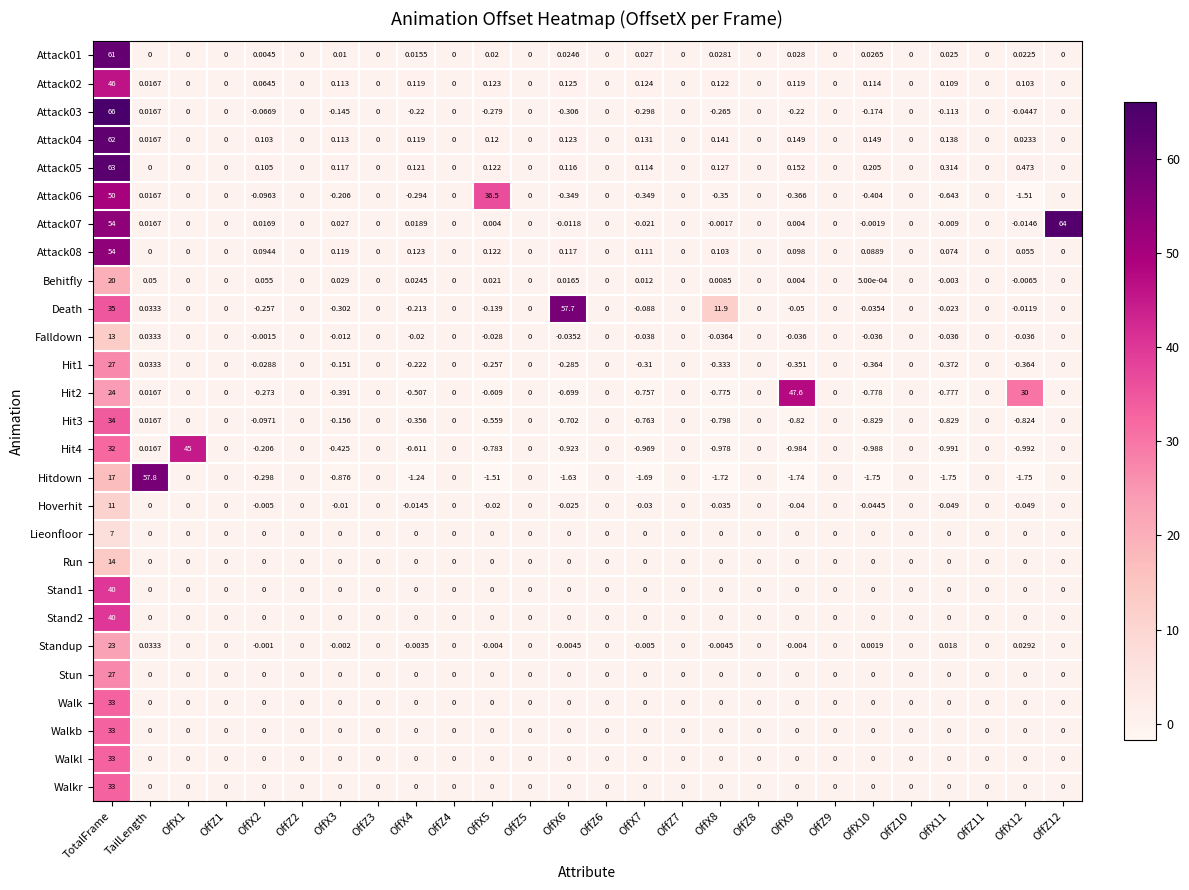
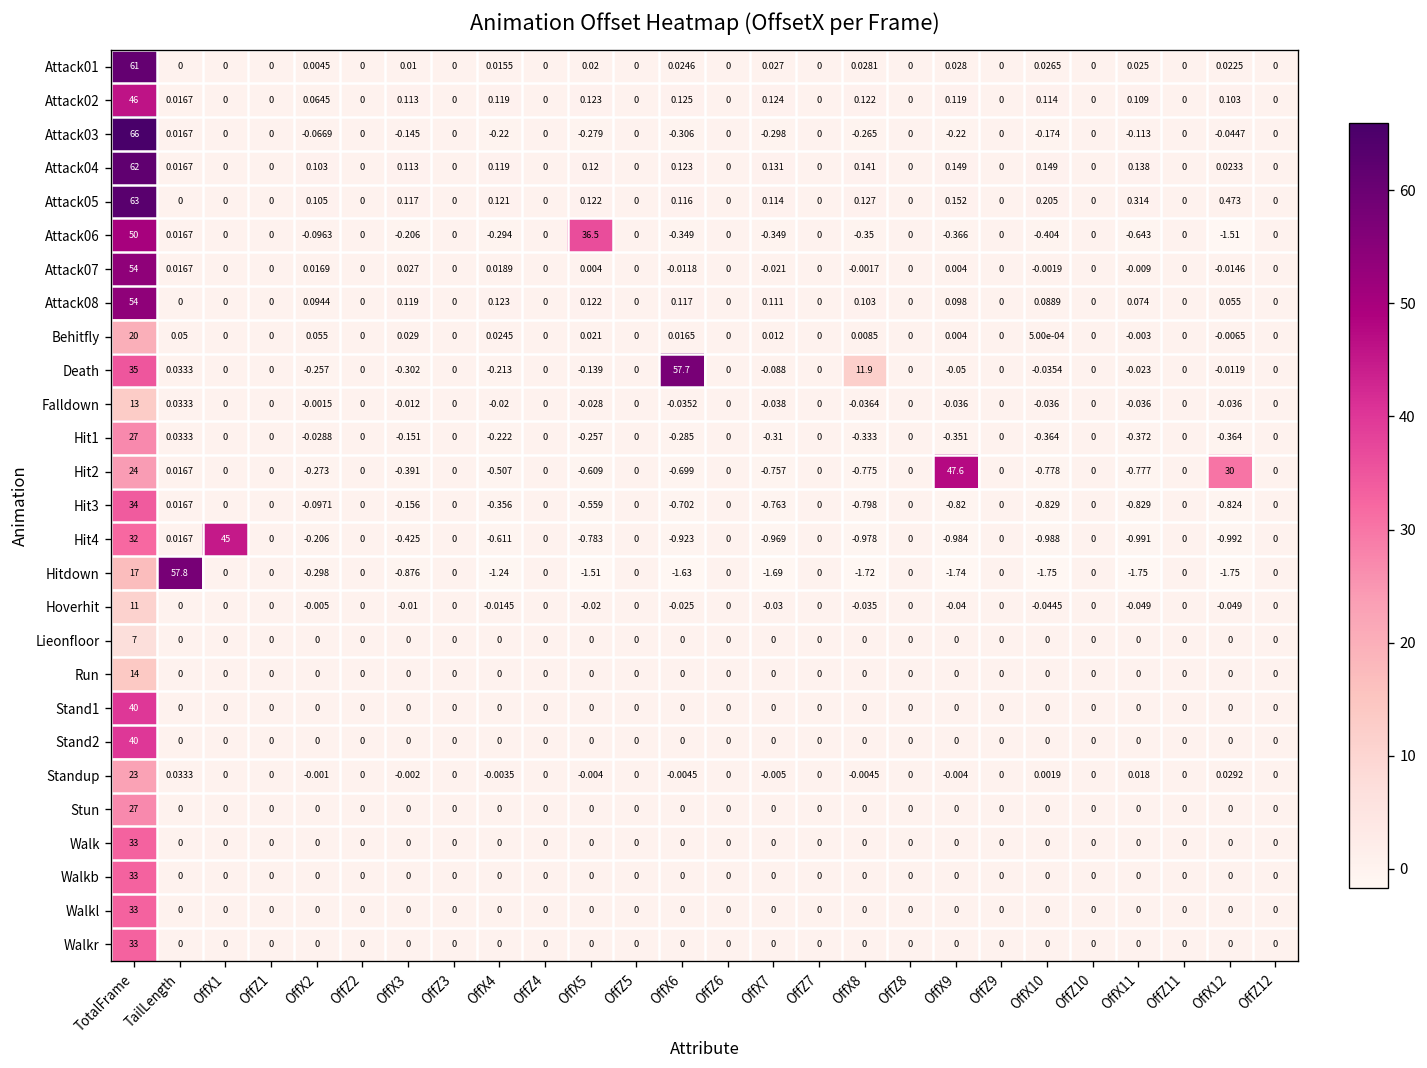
Attack07, OffZ12: 64 -> 0
